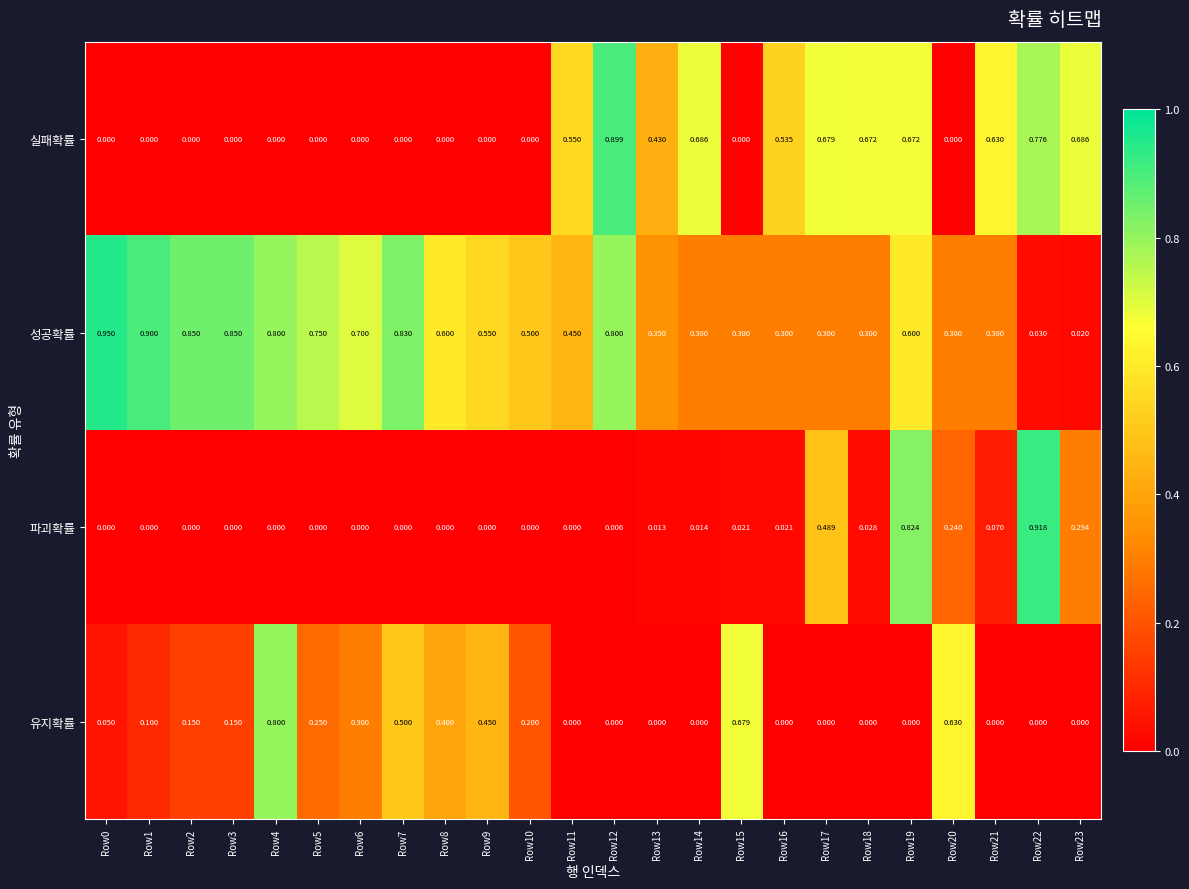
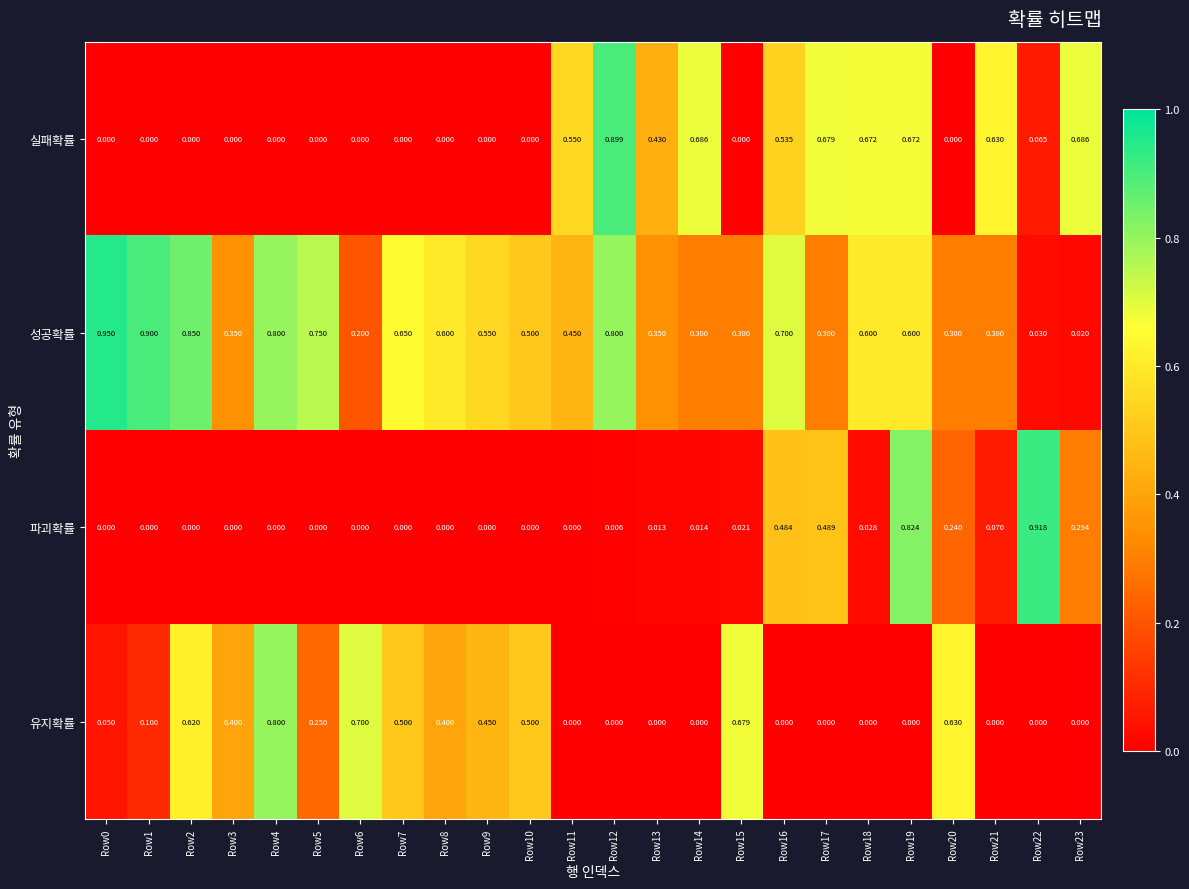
실패확률, Row22: 0.776 -> 0.065
성공확률, Row3: 0.850 -> 0.350
성공확률, Row6: 0.700 -> 0.200
성공확률, Row7: 0.830 -> 0.650
성공확률, Row16: 0.300 -> 0.700
성공확률, Row18: 0.300 -> 0.600
파괴확률, Row16: 0.021 -> 0.484
유지확률, Row2: 0.150 -> 0.620
유지확률, Row3: 0.150 -> 0.400
유지확률, Row6: 0.300 -> 0.700
유지확률, Row10: 0.200 -> 0.500
